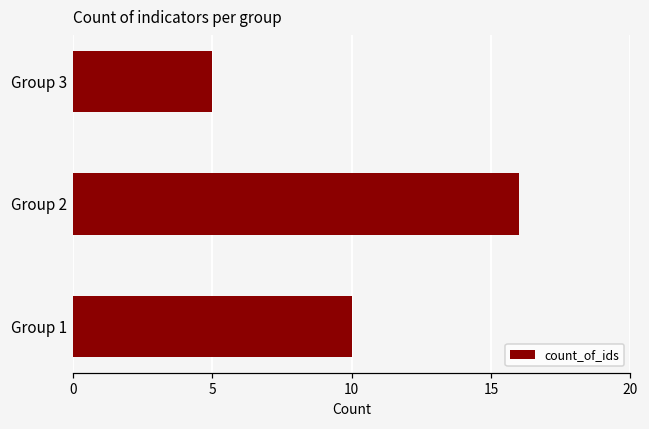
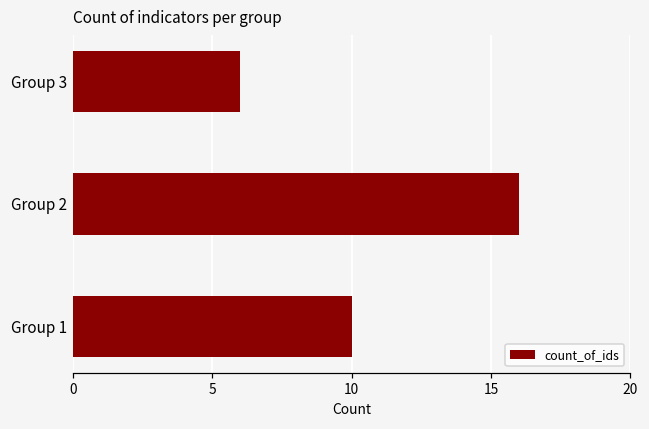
Group 3: 5 -> 6
